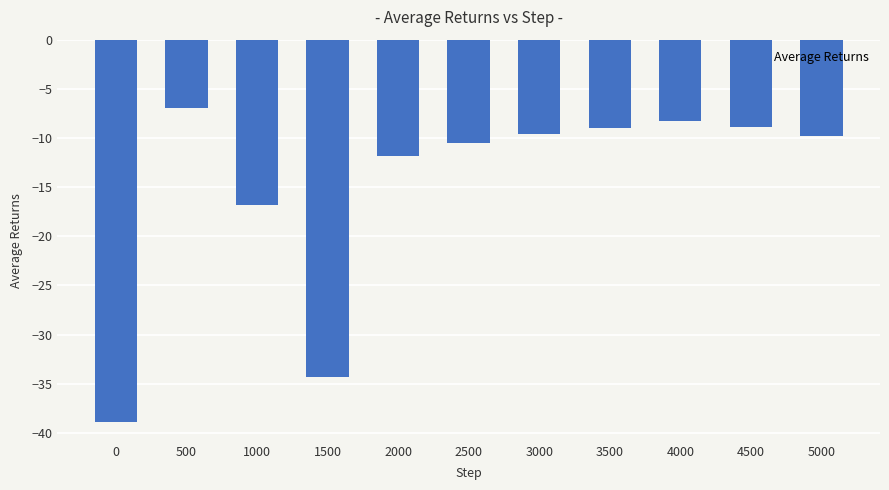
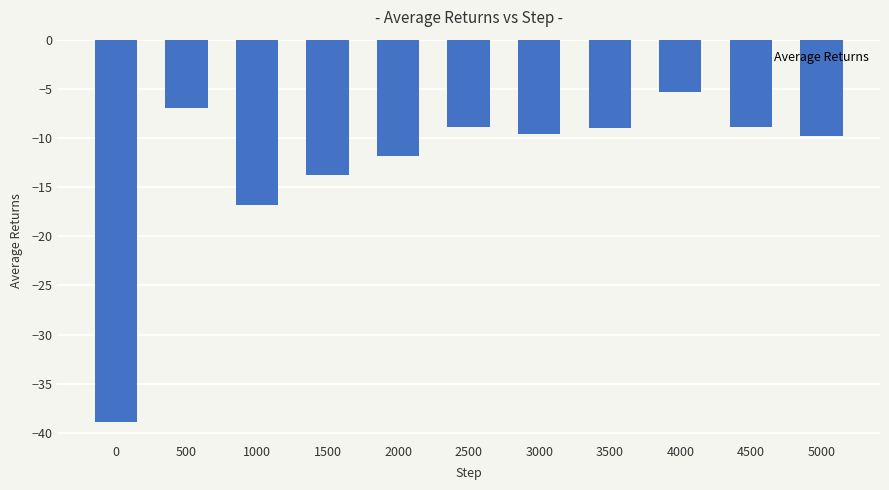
1500: -34 -> -14
2500: -11 -> -9
4000: -8 -> -5
